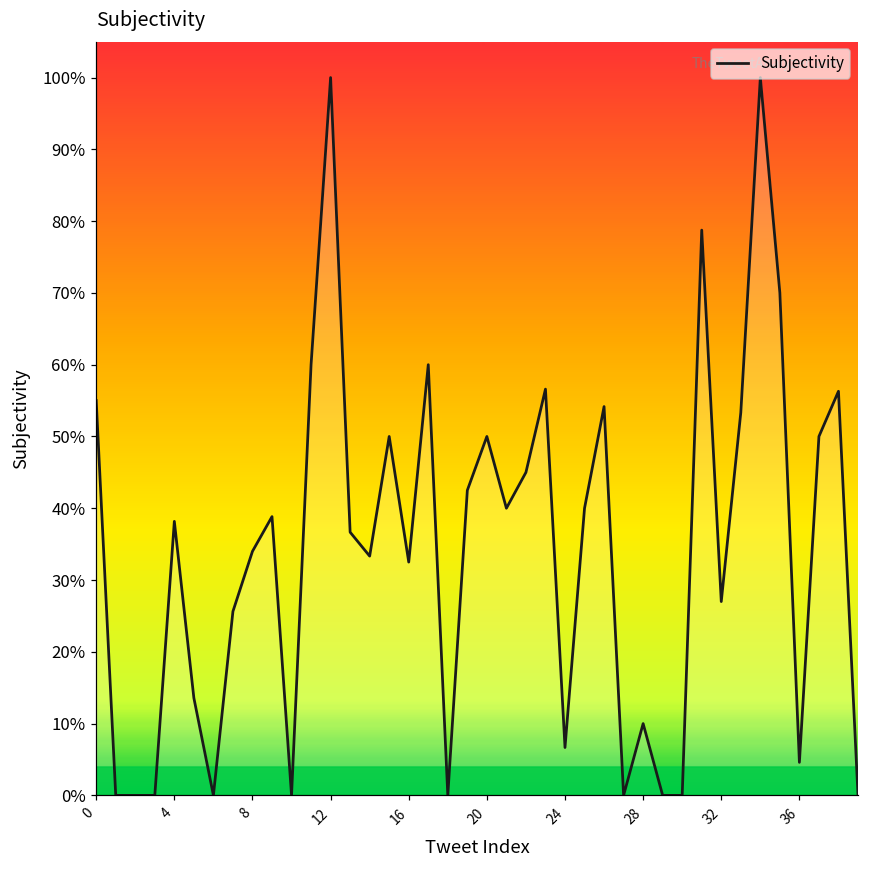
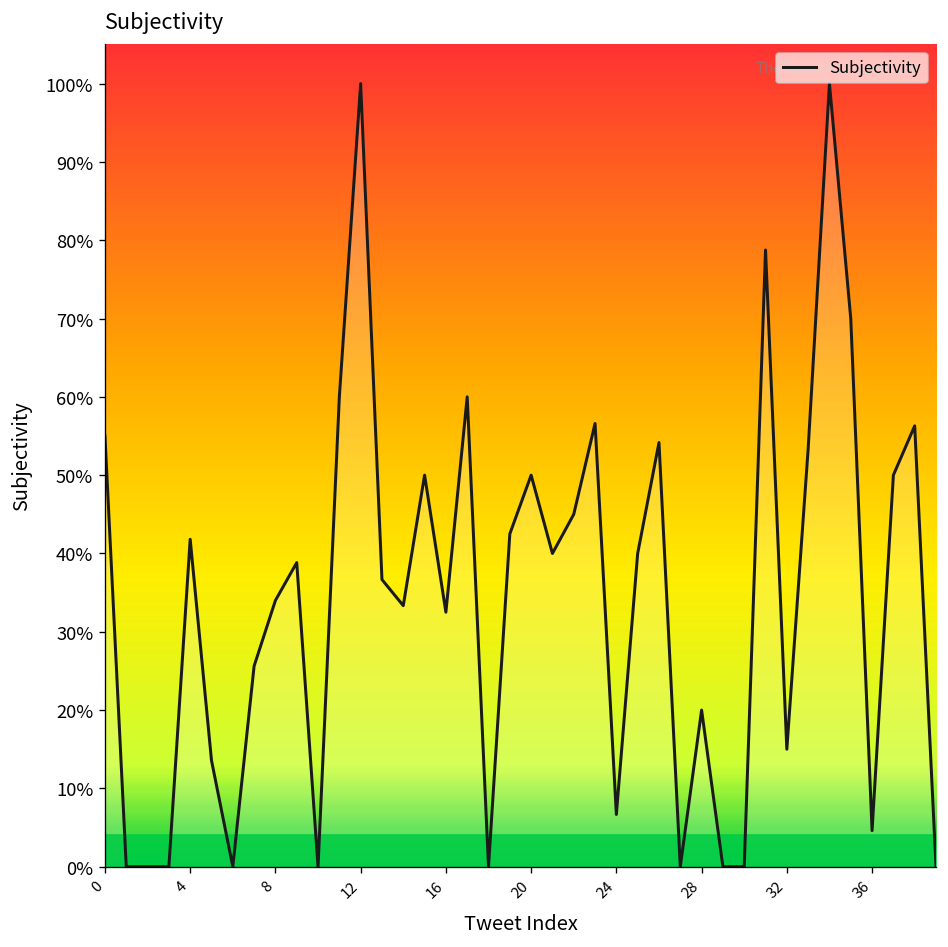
4: 38% -> 42%
28: 10% -> 20%
32: 27% -> 15%
